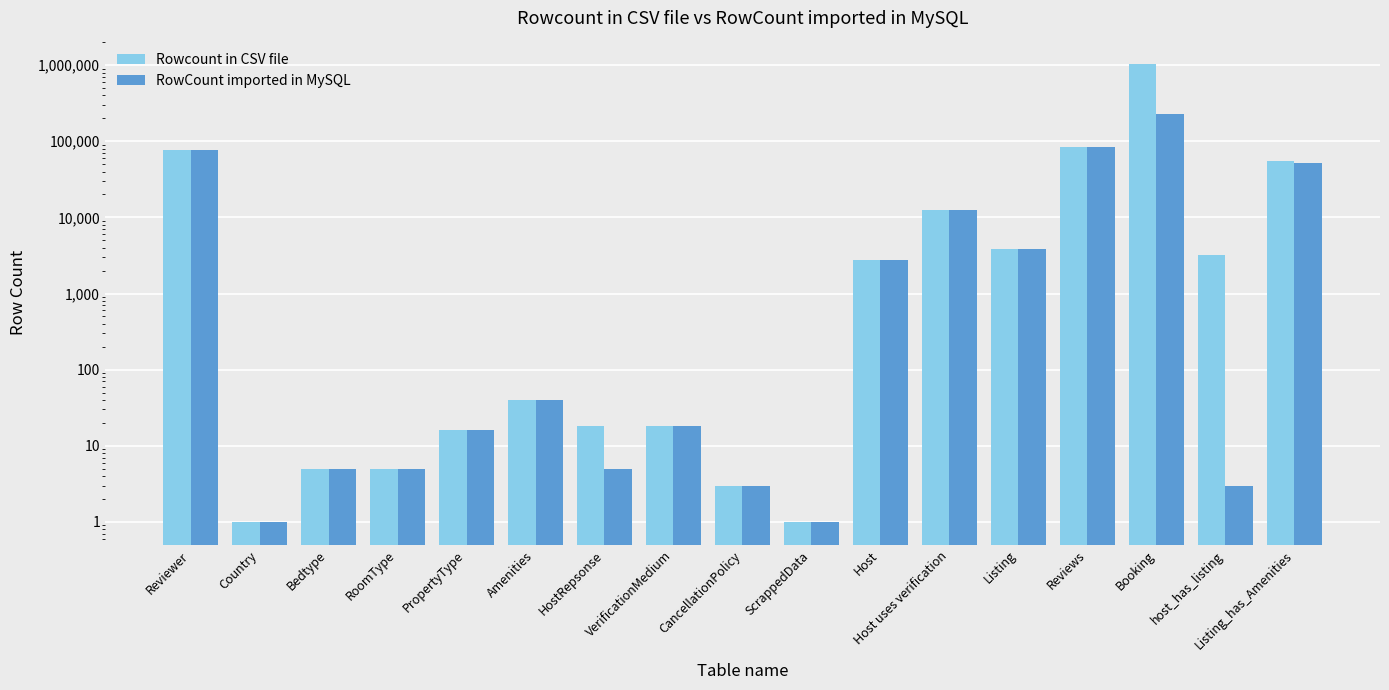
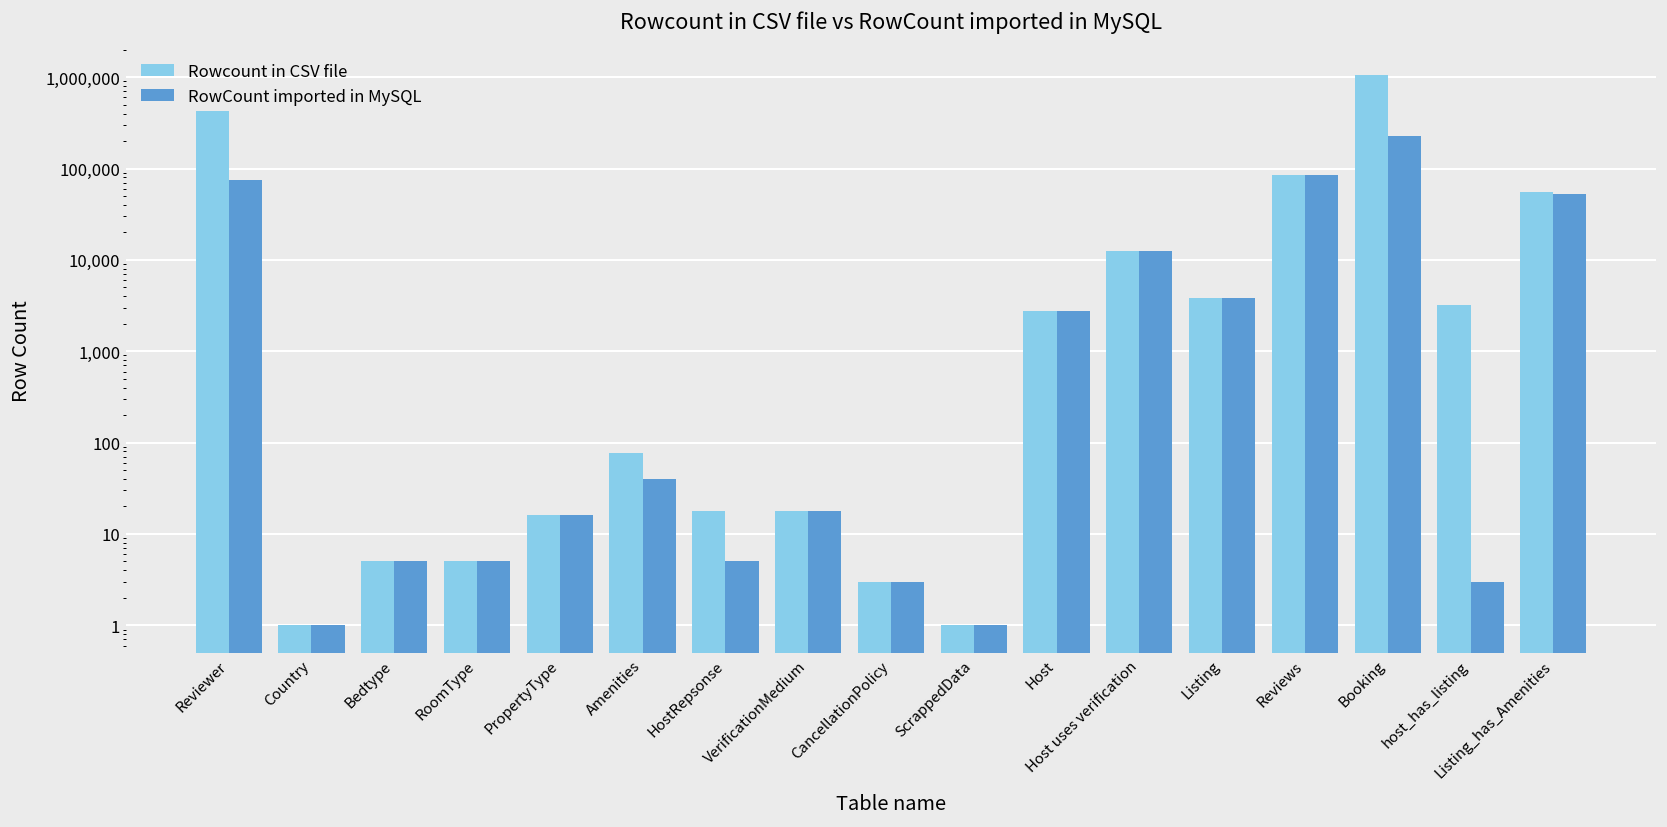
Rowcount in CSV file, Reviewer: 80,000 -> 400,000
Rowcount in CSV file, Amenities: 40 -> 80
